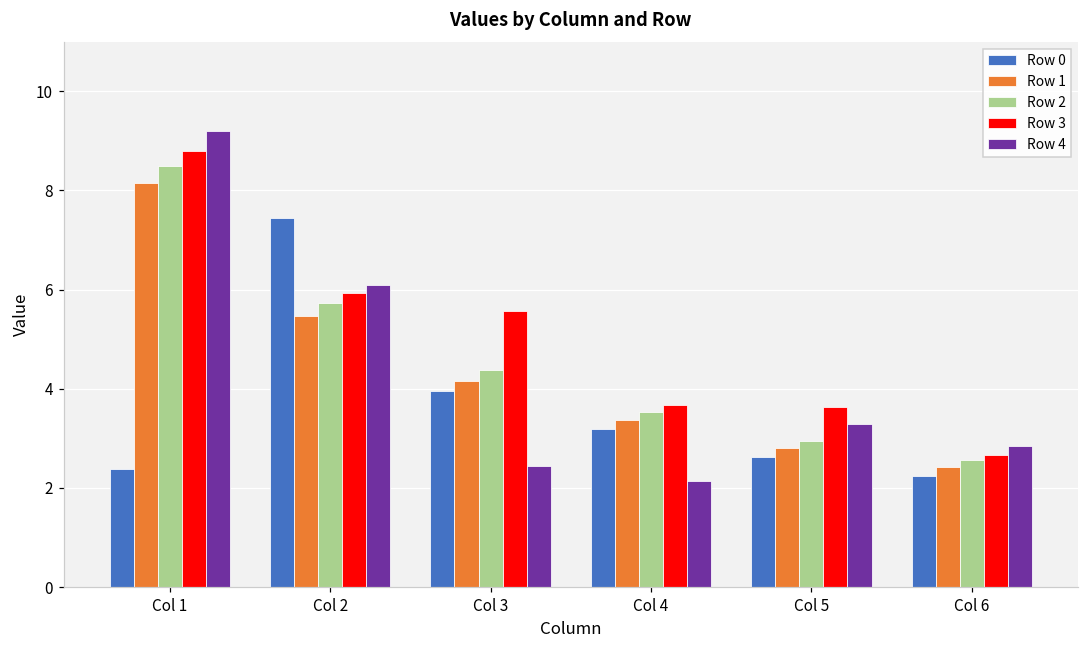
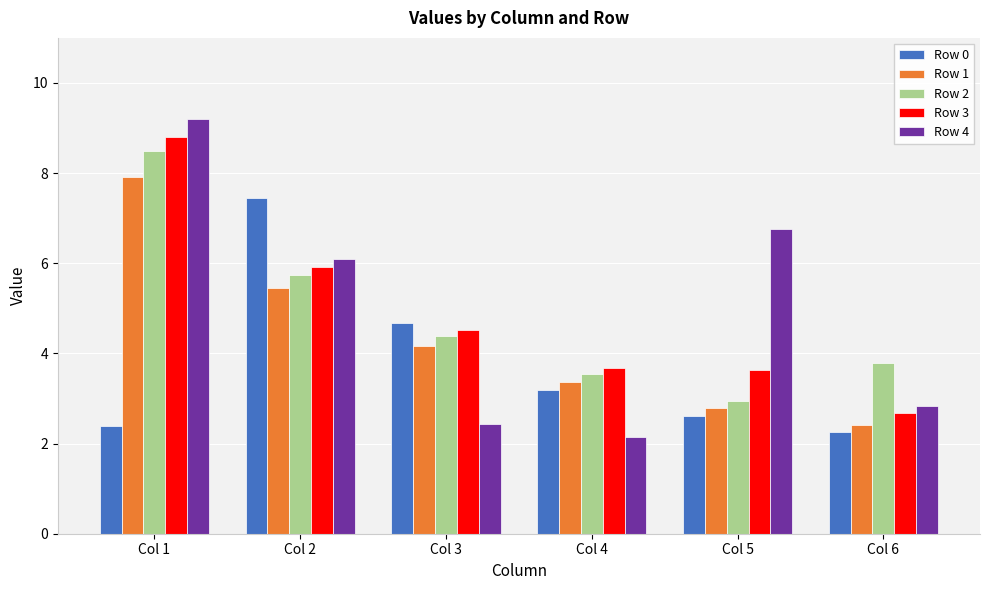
Row 1, Col 1: 8.1 -> 7.9
Row 0, Col 3: 4.0 -> 4.7
Row 3, Col 3: 5.6 -> 4.5
Row 4, Col 5: 3.3 -> 6.8
Row 2, Col 6: 2.6 -> 3.8
